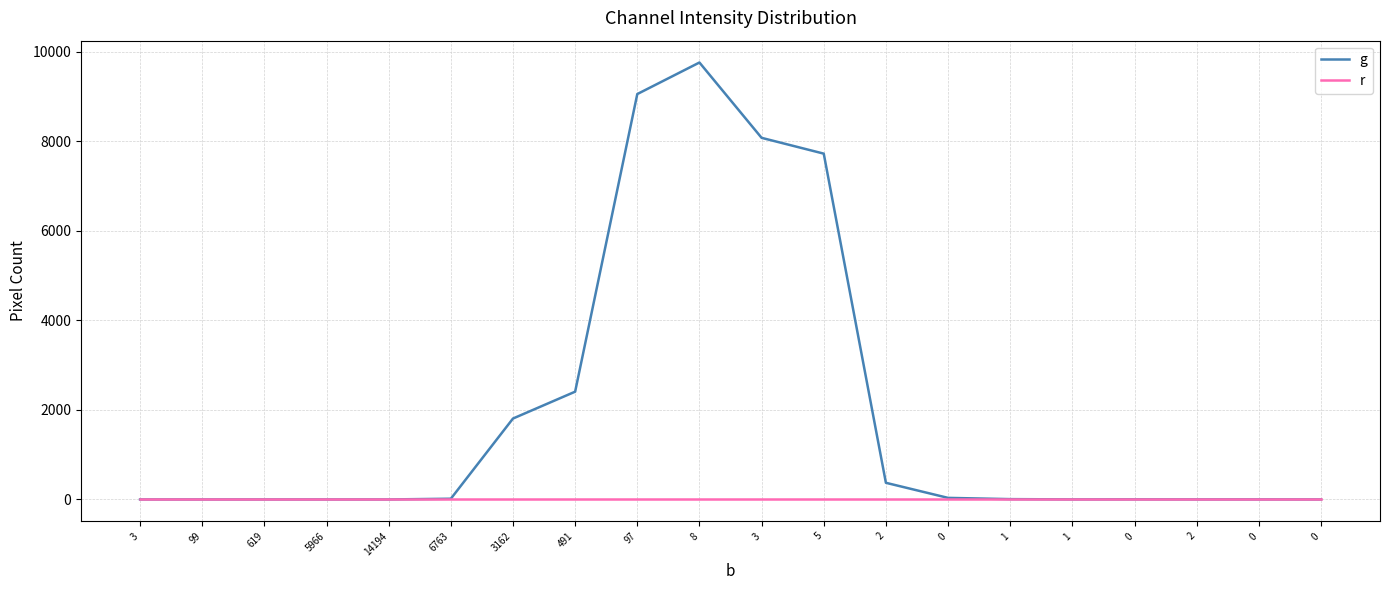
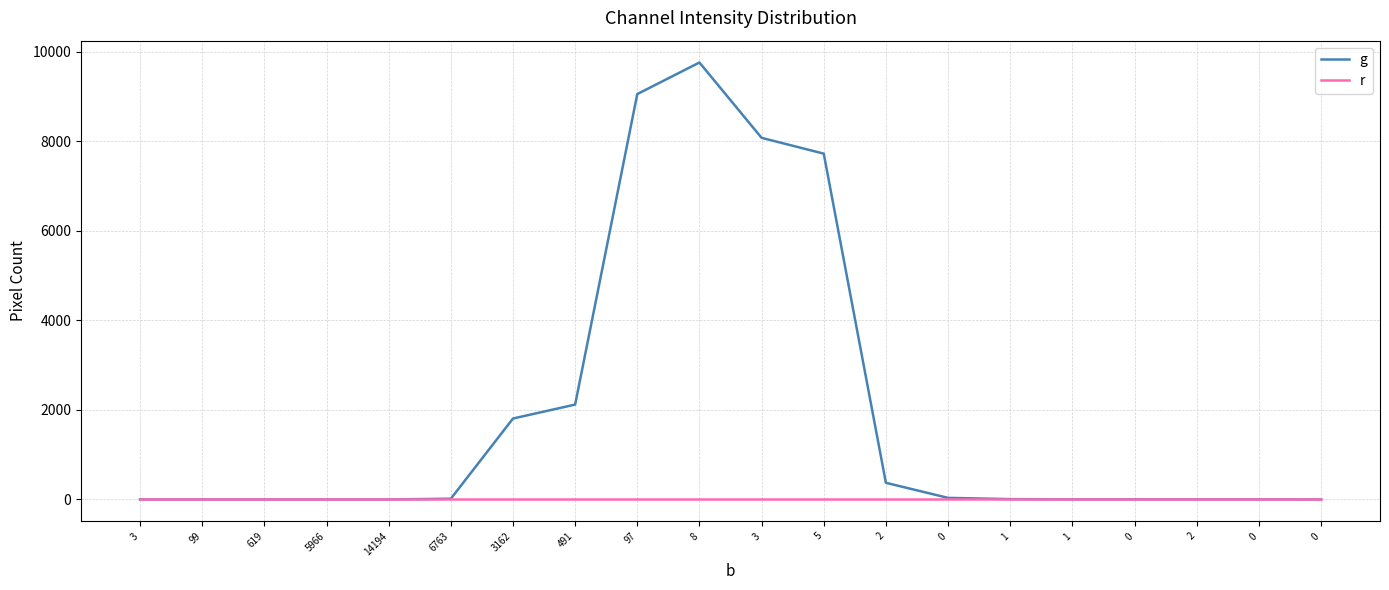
g, 491: 2400 -> 2100
